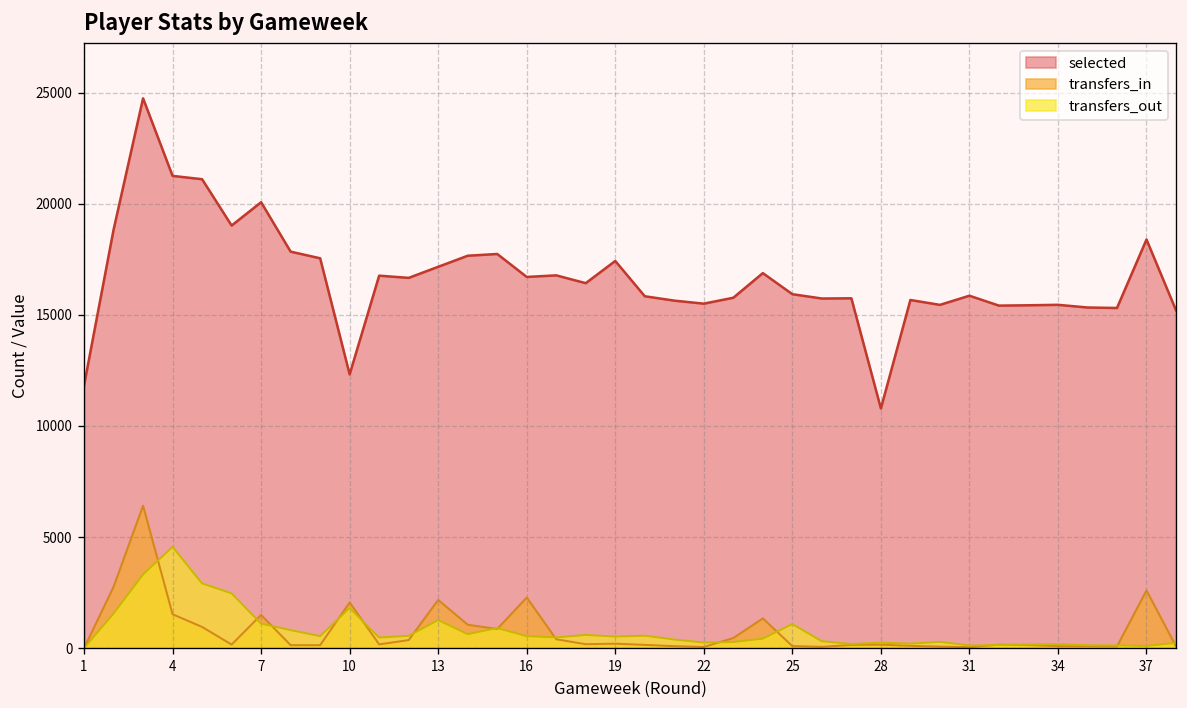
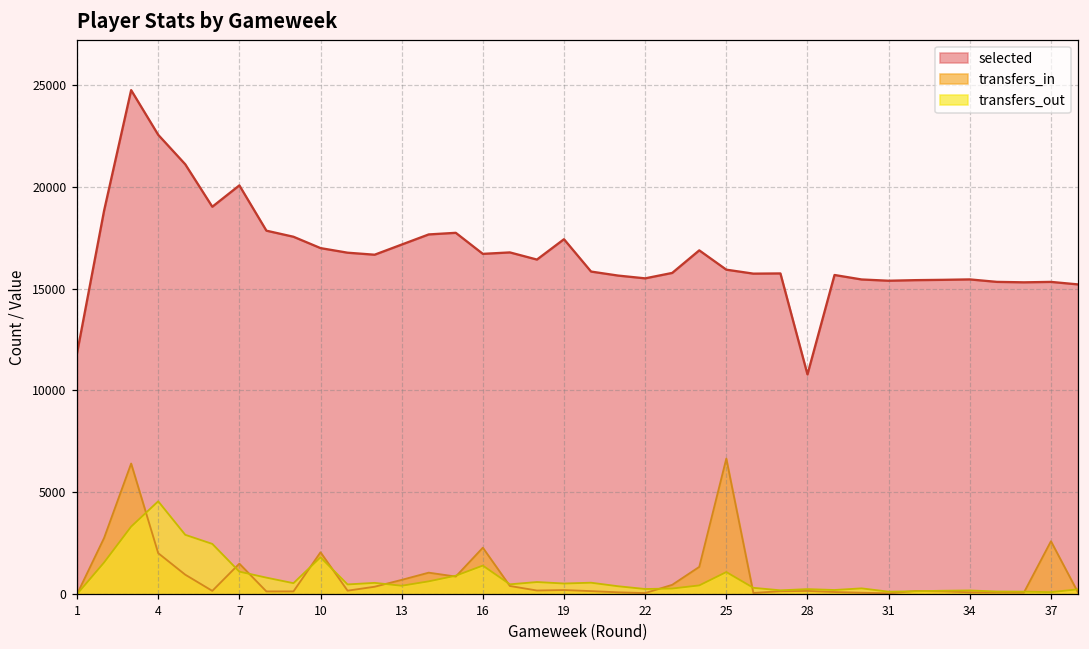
selected, 4: 21300 -> 22500
transfers_in, 4: 1500 -> 2000
selected, 10: 12300 -> 17000
transfers_in, 13: 2200 -> 700
transfers_out, 13: 1300 -> 400
transfers_out, 16: 500 -> 1400
transfers_in, 25: 100 -> 6700
selected, 31: 15900 -> 15400
selected, 37: 18400 -> 15300
